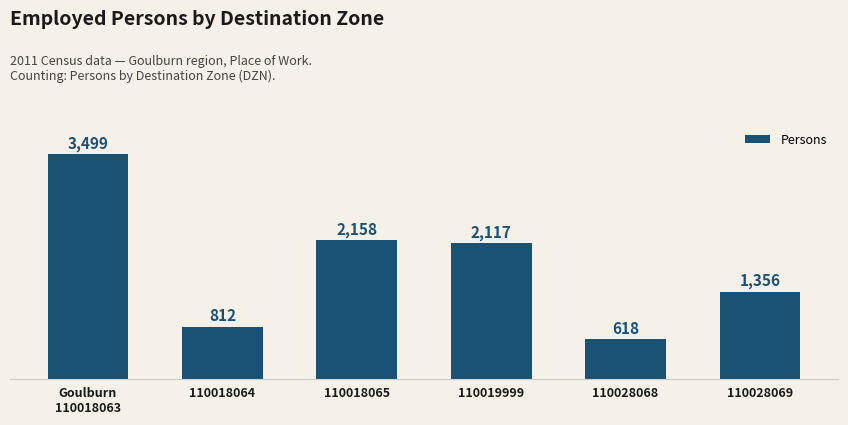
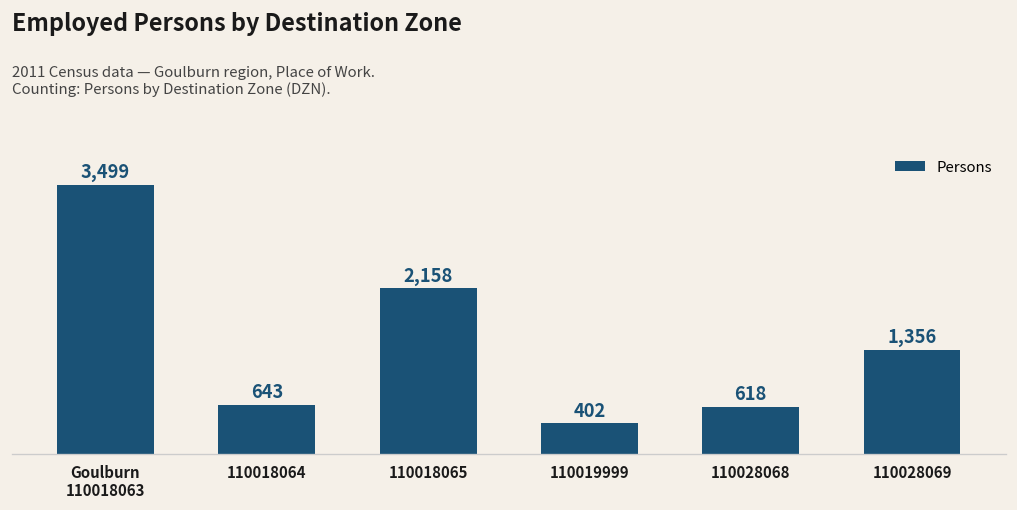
110018064: 812 -> 643
110019999: 2,117 -> 402
